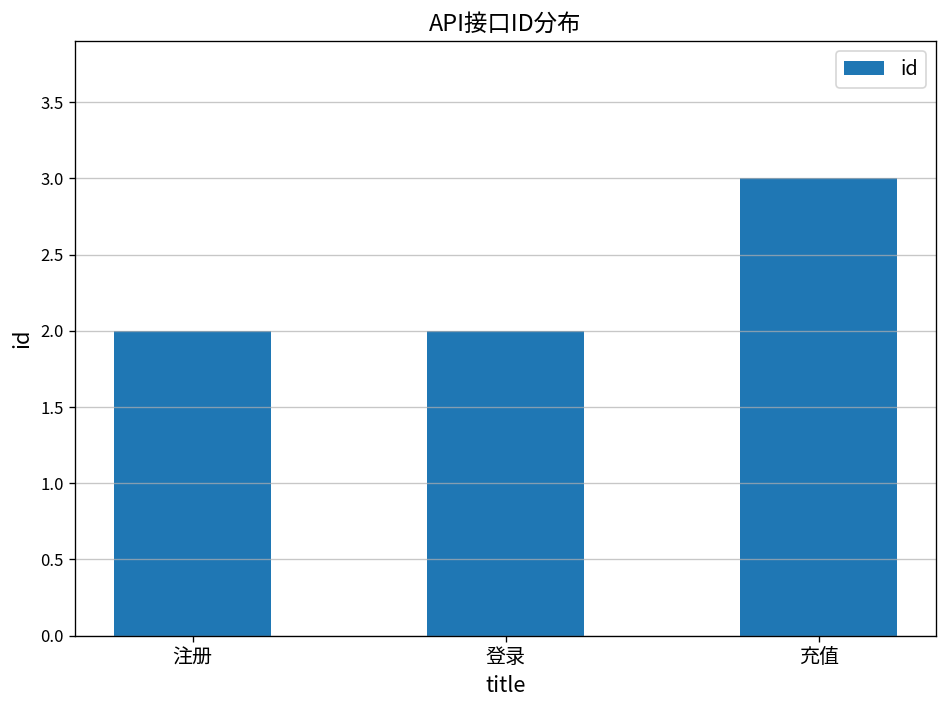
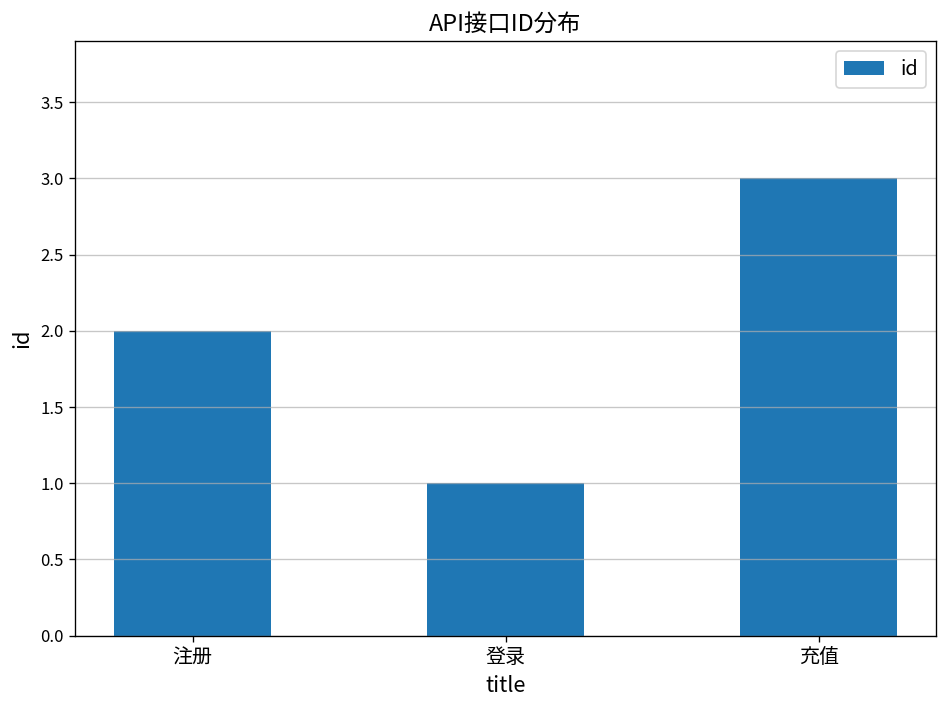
登录: 2 -> 1
